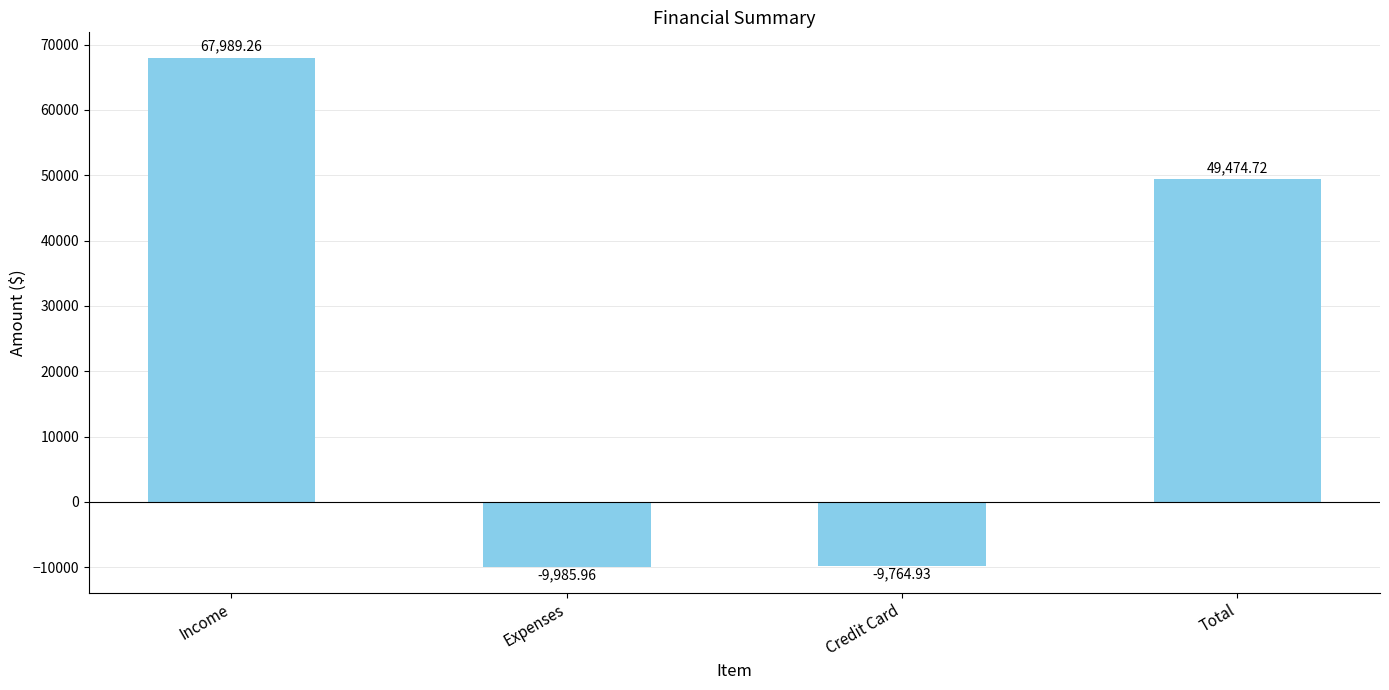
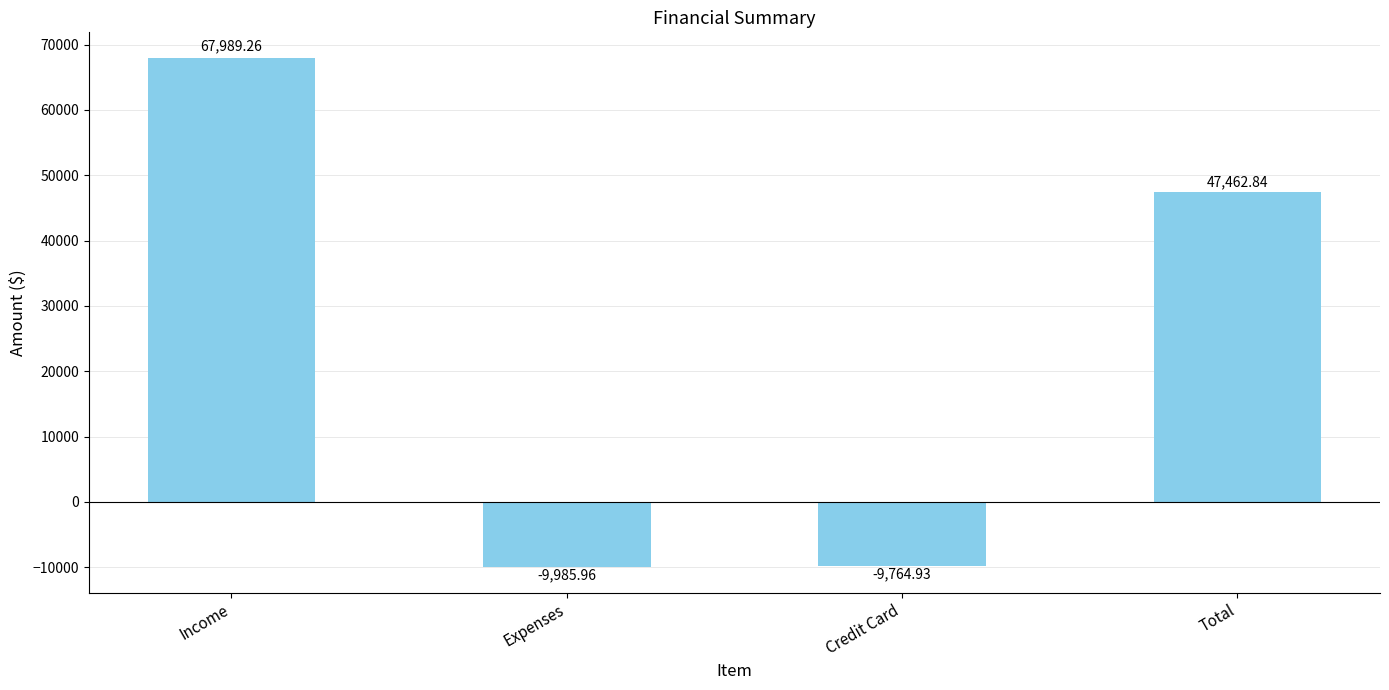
Total: 49,474.72 -> 47,462.84
